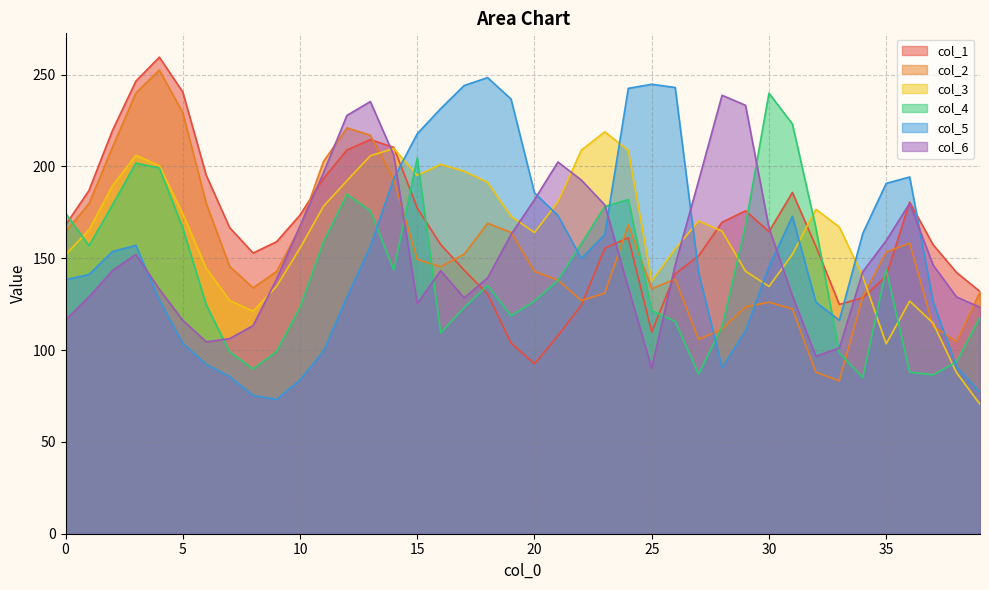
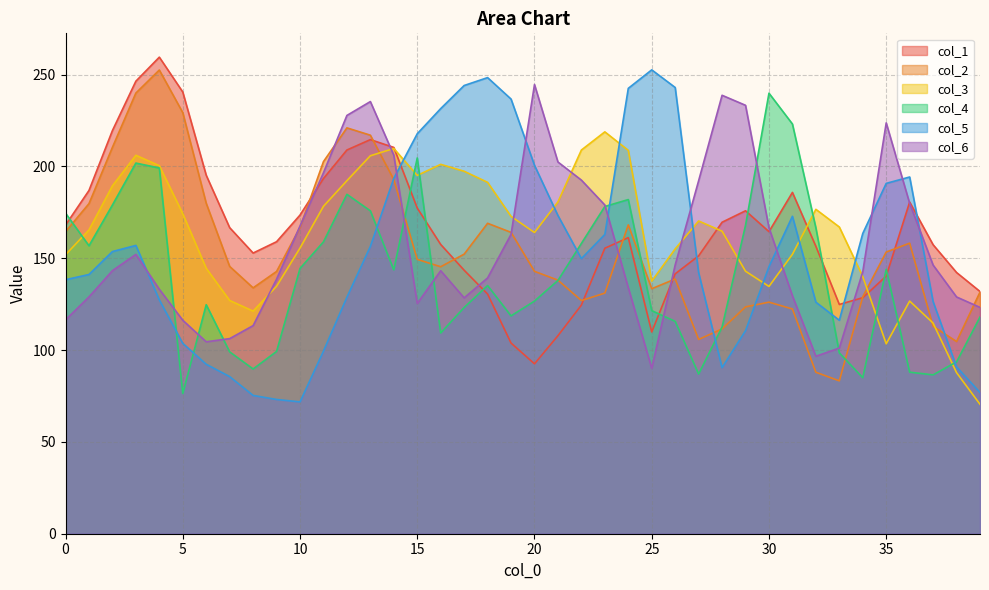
col_4, 5: 166 -> 76
col_4, 10: 123 -> 144
col_5, 10: 84 -> 72
col_5, 20: 186 -> 201
col_6, 20: 182 -> 245
col_5, 25: 245 -> 253
col_6, 35: 160 -> 224
